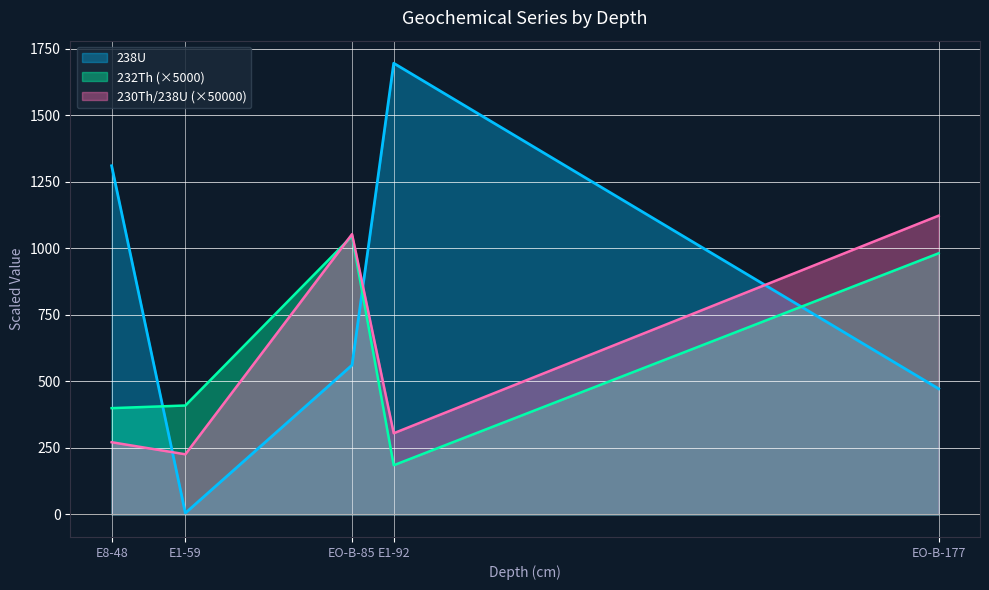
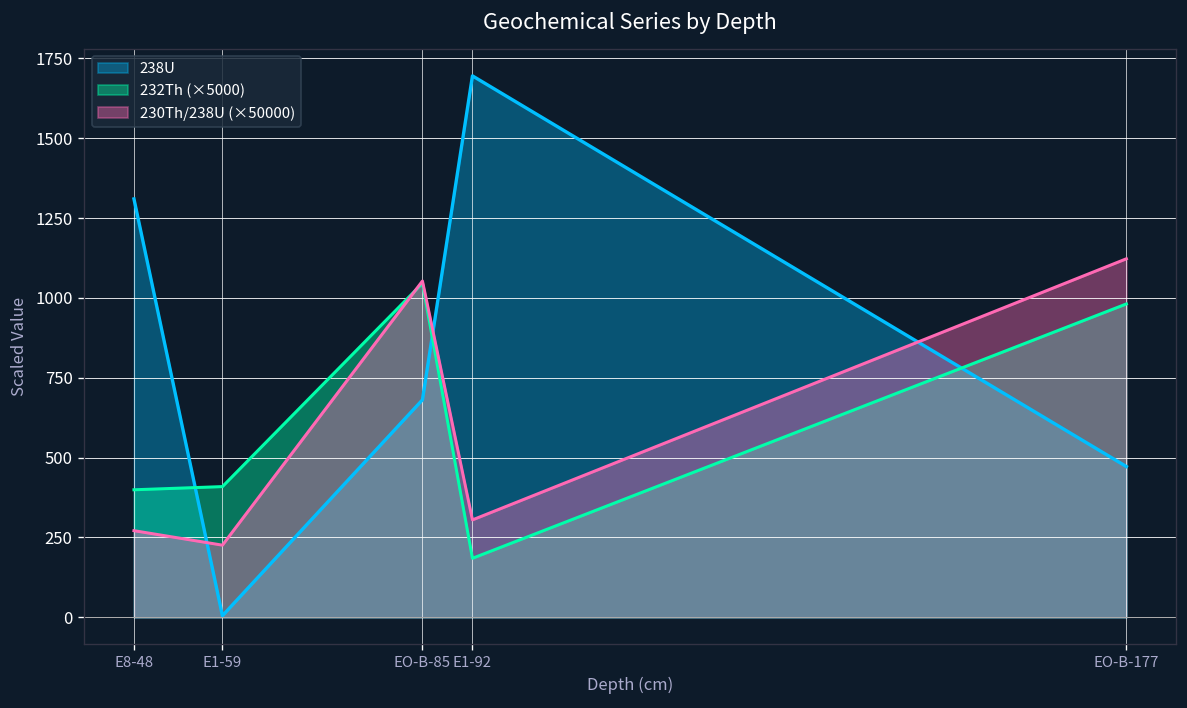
238U, EO-B-85: 560 -> 680
